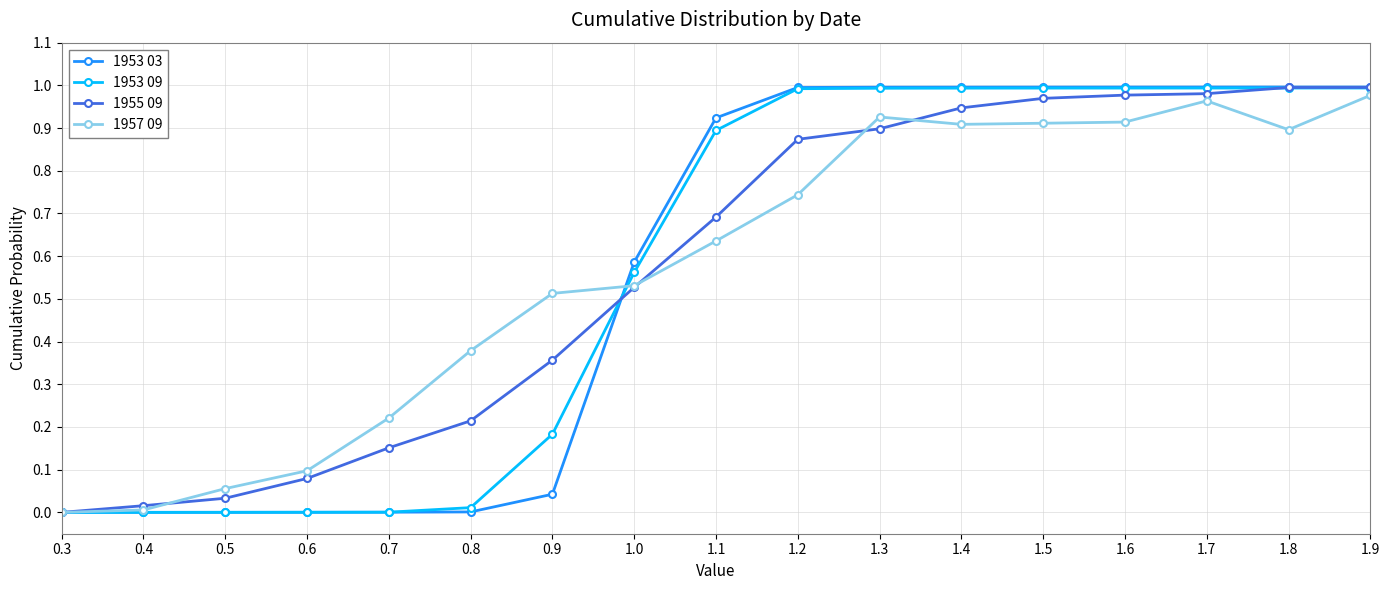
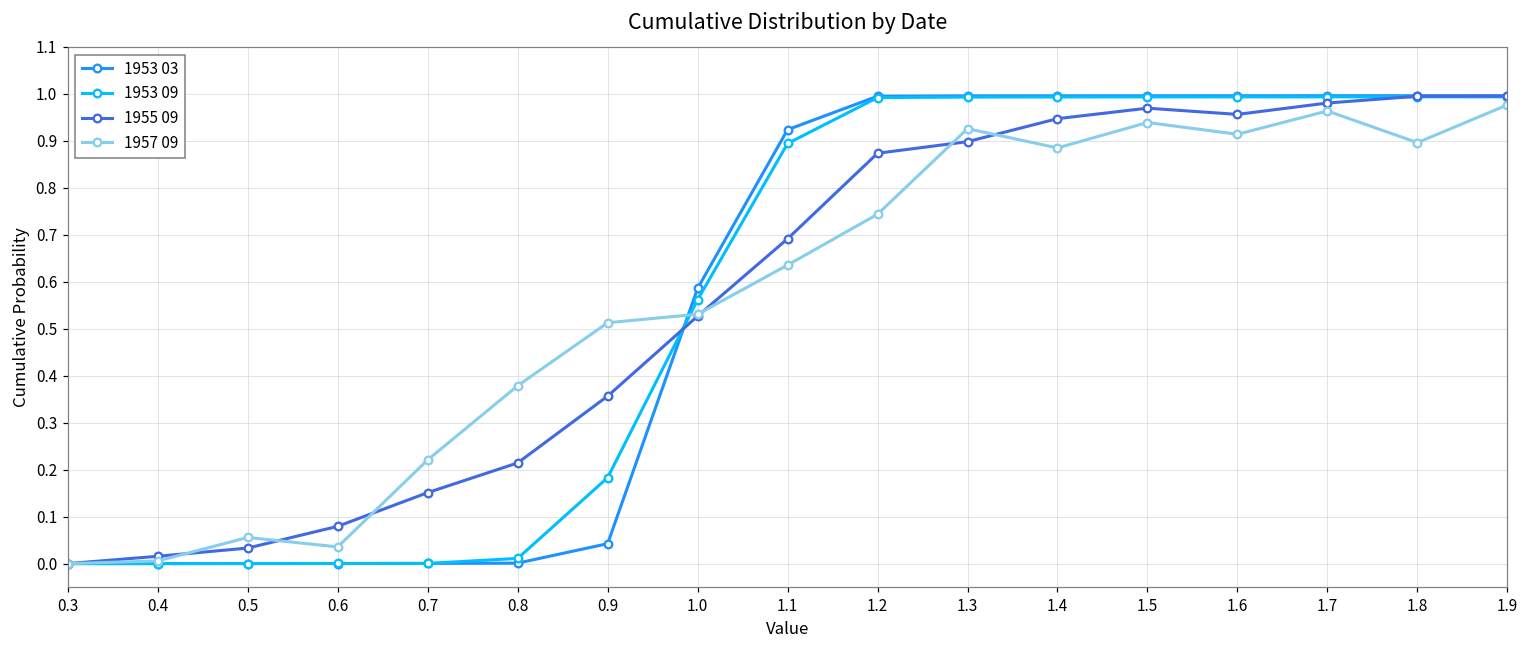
1957 09, 0.6: 0.10 -> 0.04
1957 09, 1.4: 0.91 -> 0.88
1957 09, 1.5: 0.91 -> 0.94
1955 09, 1.6: 0.98 -> 0.96
